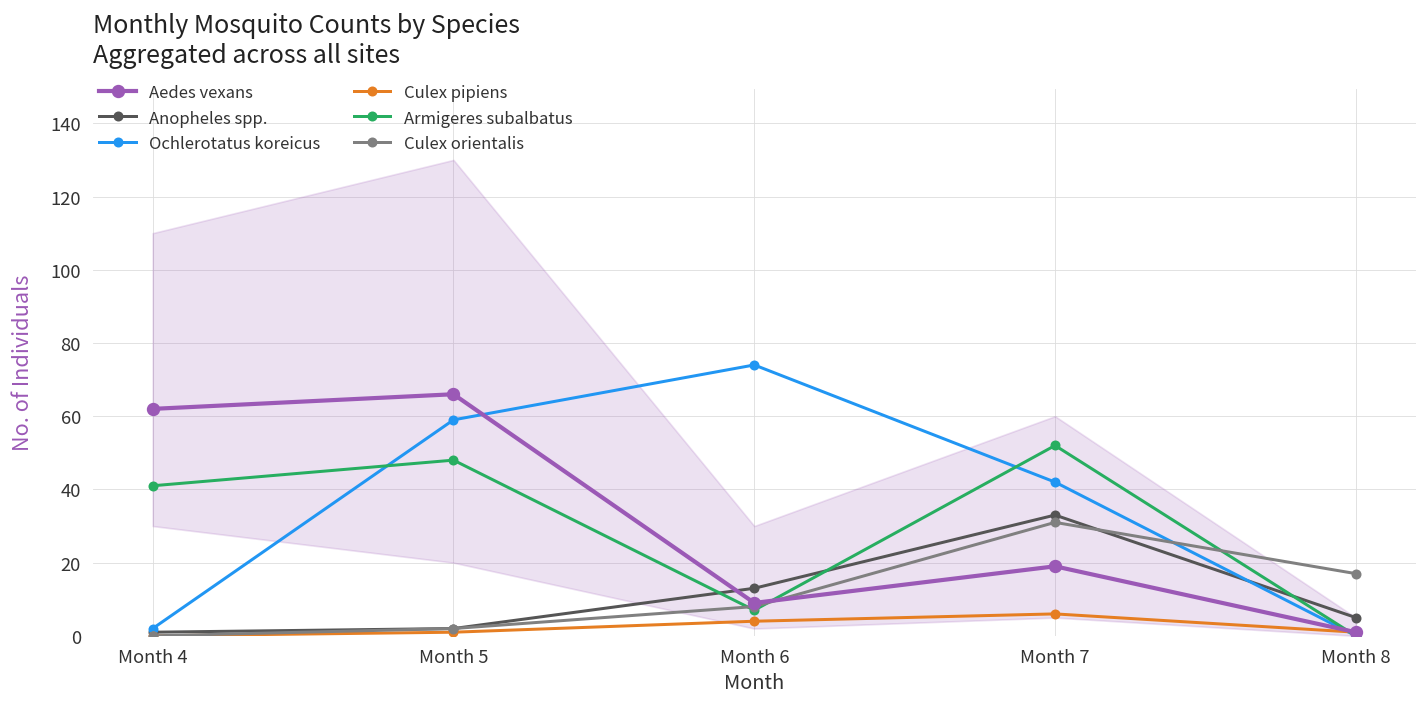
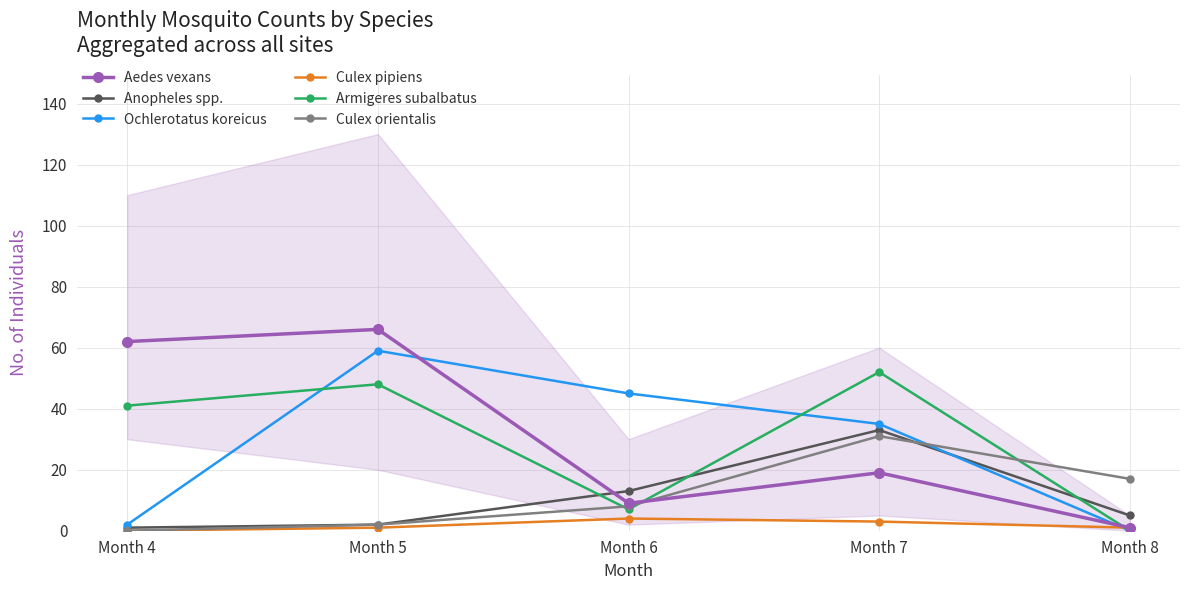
Ochlerotatus koreicus, Month 6: 74 -> 45
Ochlerotatus koreicus, Month 7: 42 -> 35
Culex pipiens, Month 7: 6 -> 3
